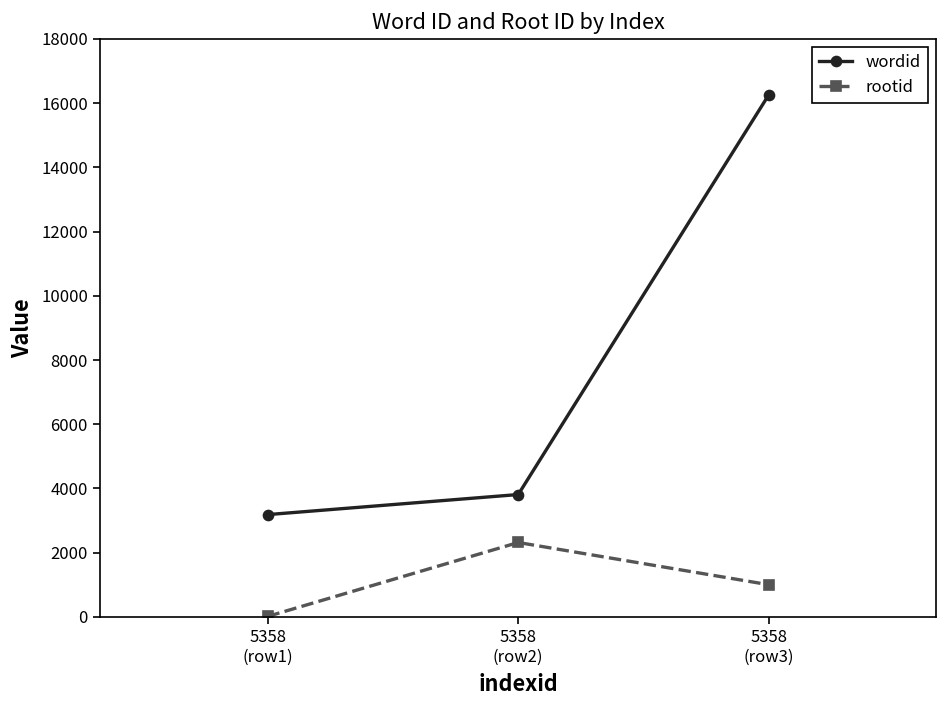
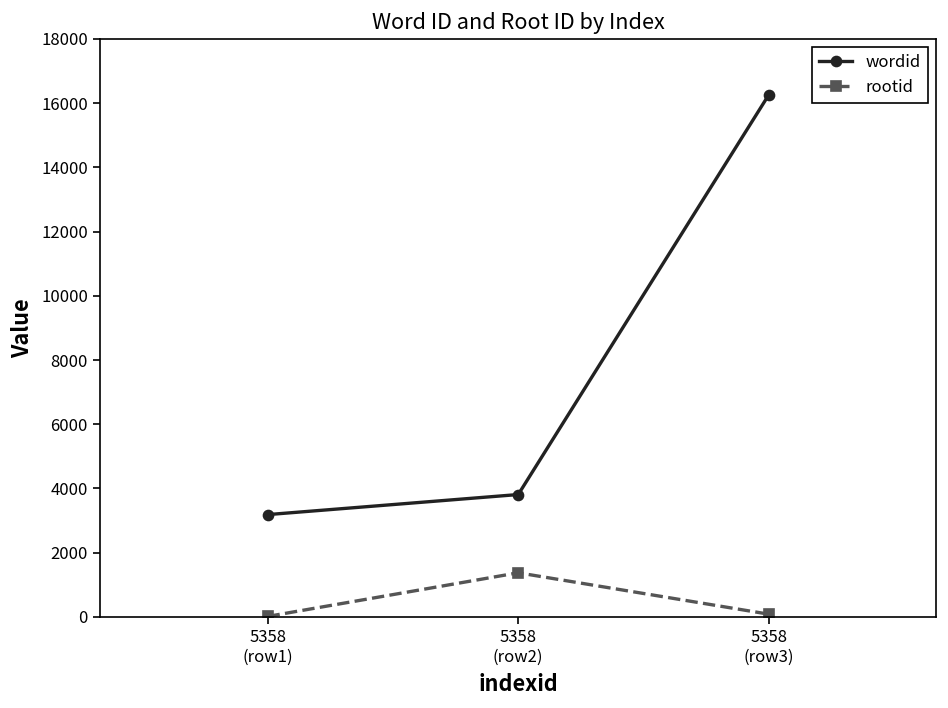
rootid, 5358 (row2): 2300 -> 1400
rootid, 5358 (row3): 1000 -> 100
